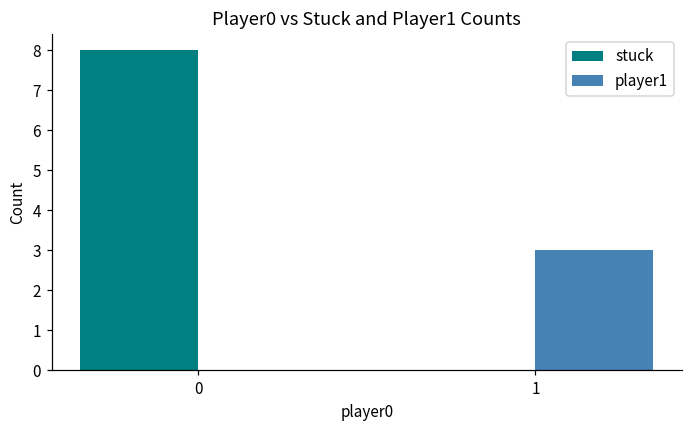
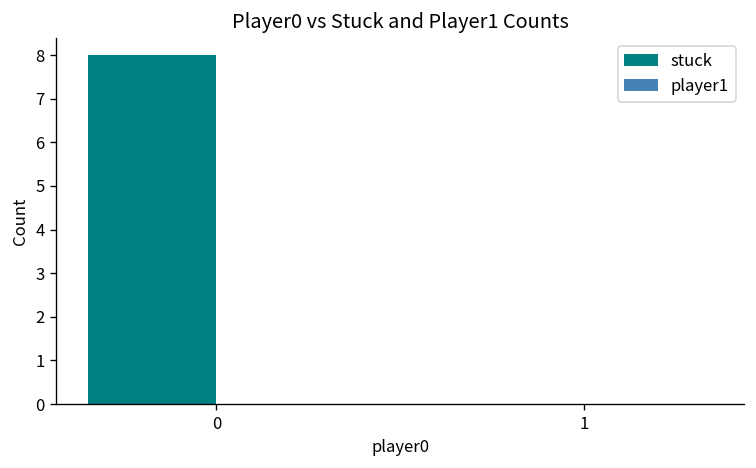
player1, 1: 3 -> 0
